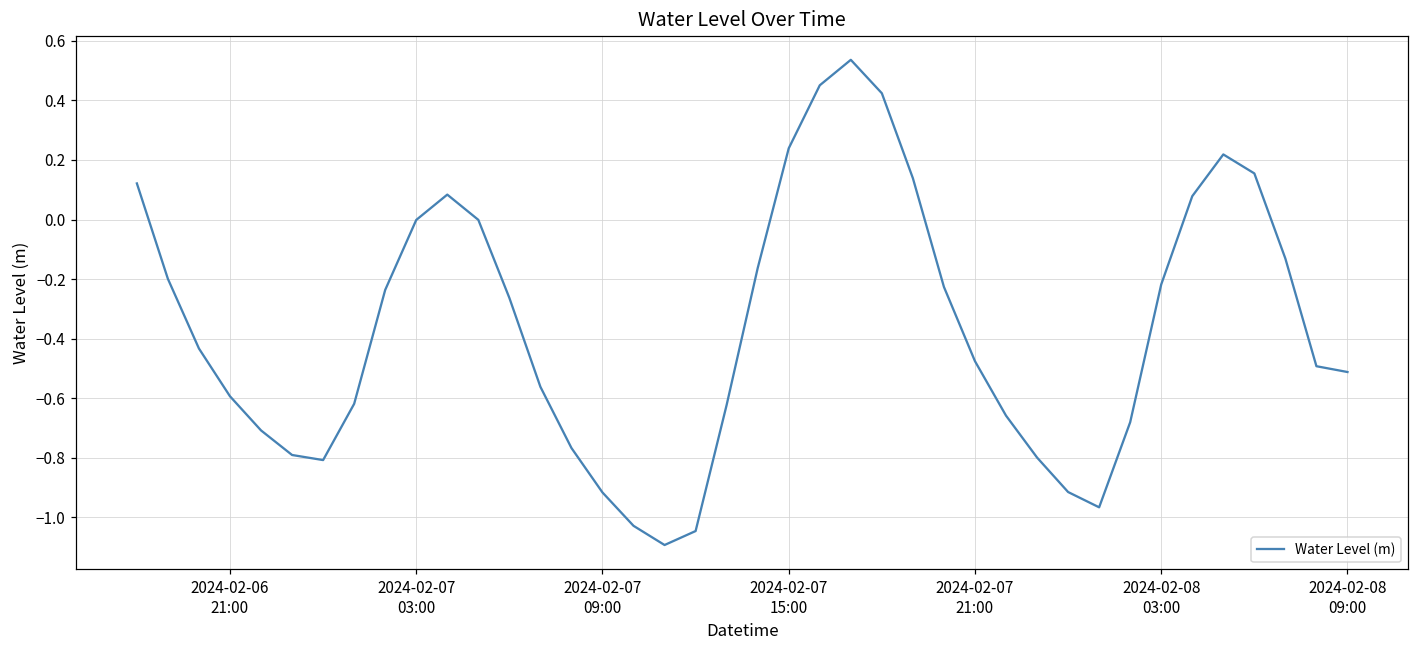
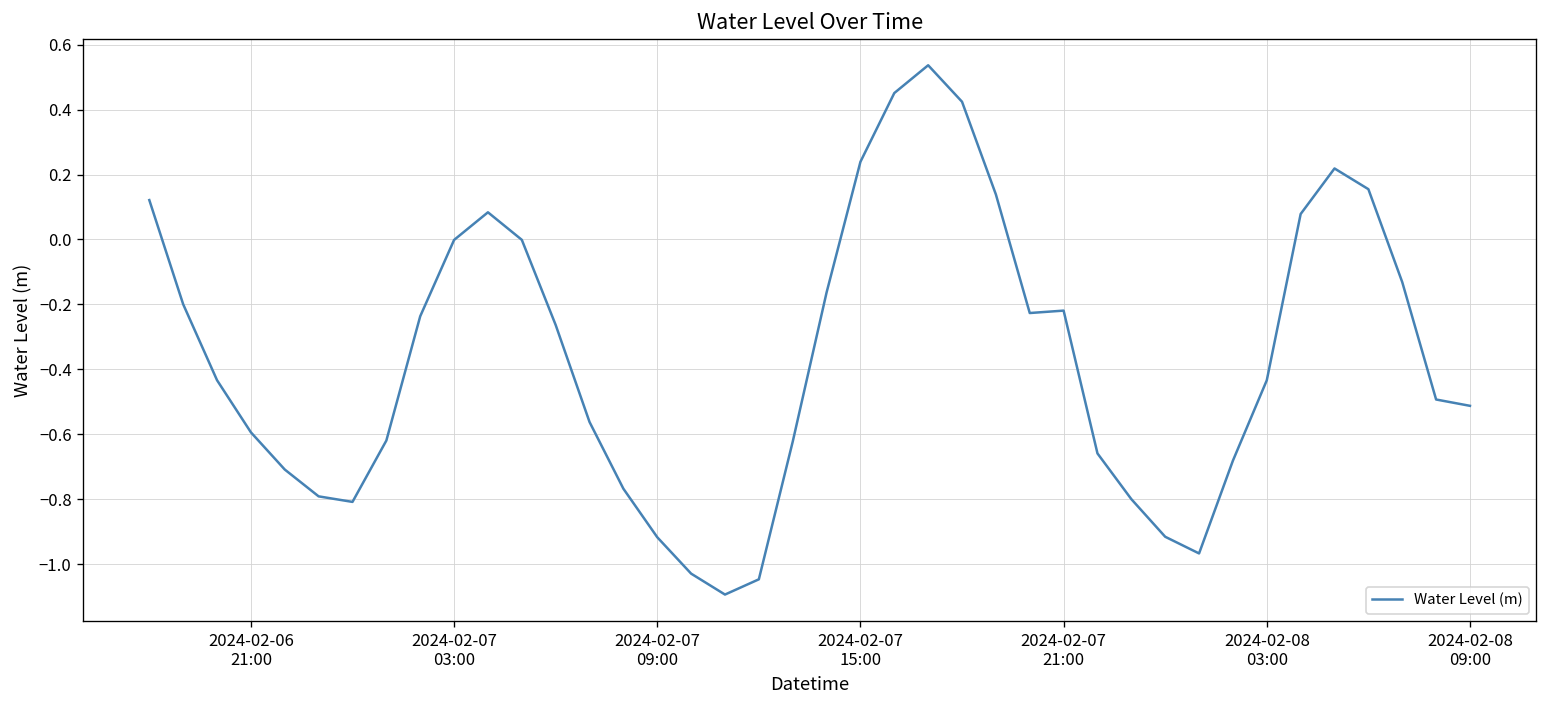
2024-02-07 21:00: -0.48 -> -0.22
2024-02-08 03:00: -0.22 -> -0.43
